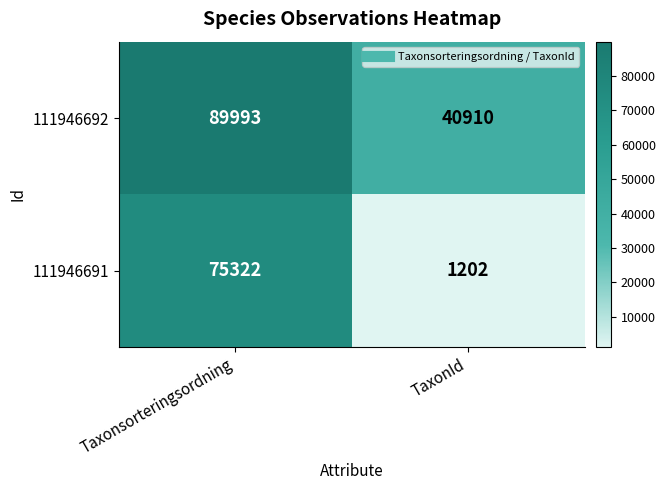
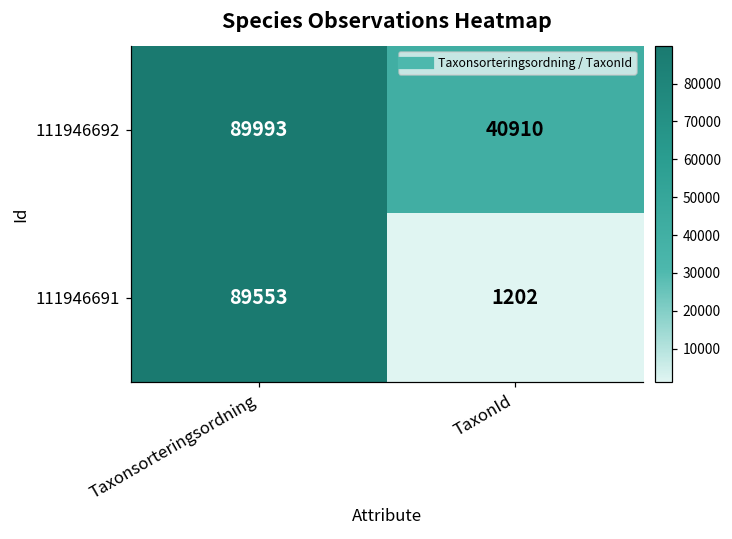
111946691, Taxonsorteringsordning: 75322 -> 89553
